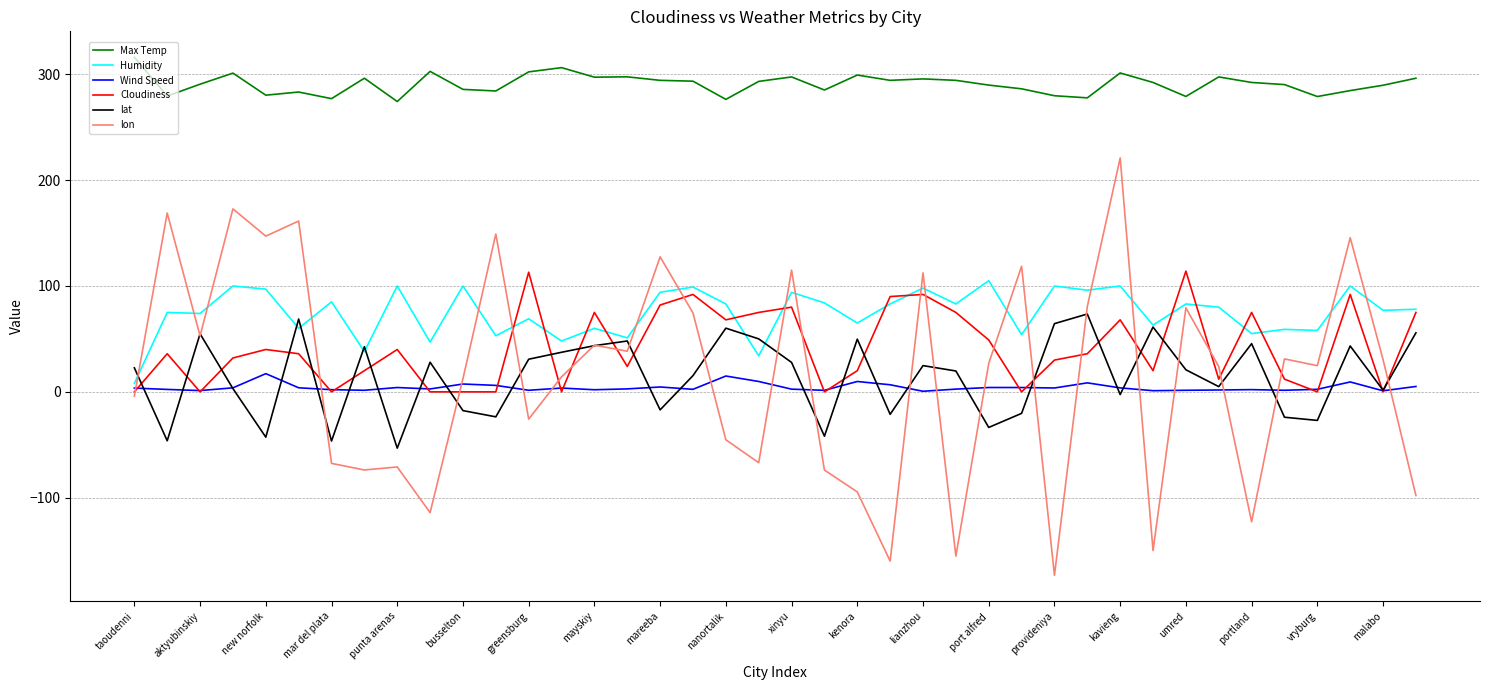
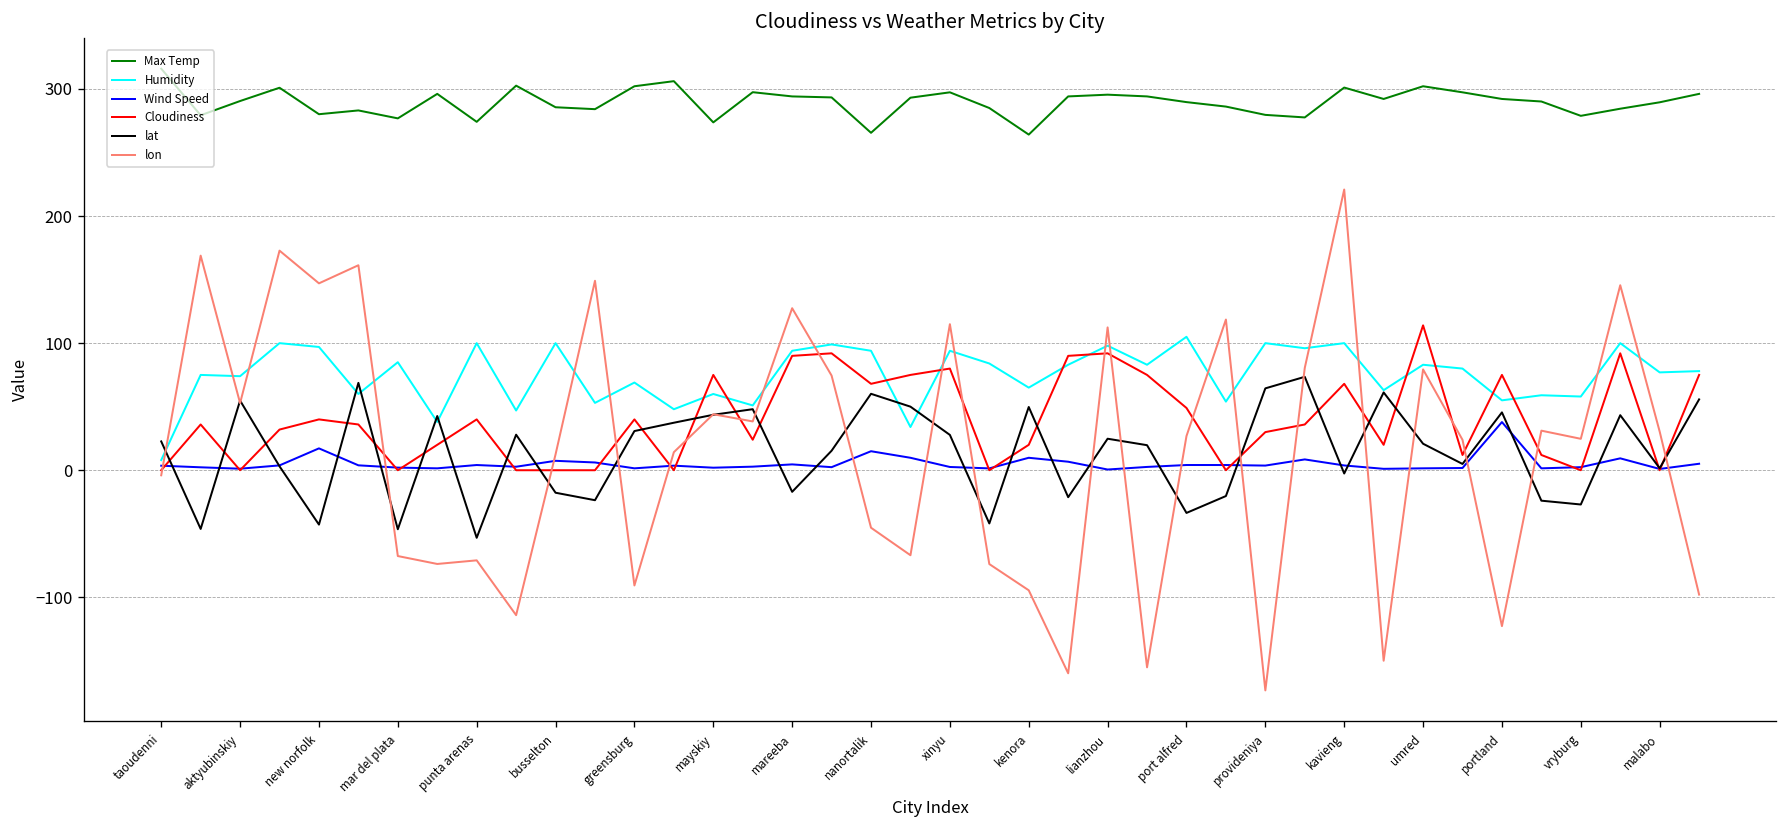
Cloudiness, greensburg: 113 -> 40
lon, greensburg: -26 -> -91
Max Temp, mayskiy: 297 -> 274
Cloudiness, mareeba: 82 -> 90
Max Temp, nanortalik: 276 -> 266
Humidity, nanortalik: 83 -> 94
Max Temp, kenora: 299 -> 264
Max Temp, umred: 279 -> 302
Wind Speed, portland: 2 -> 38
